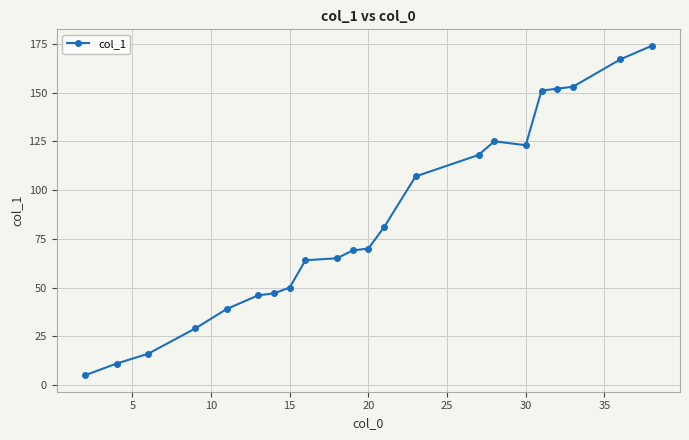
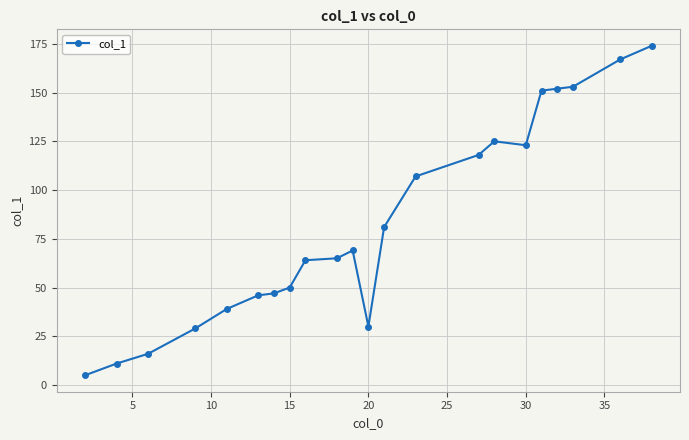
20: 70 -> 30
